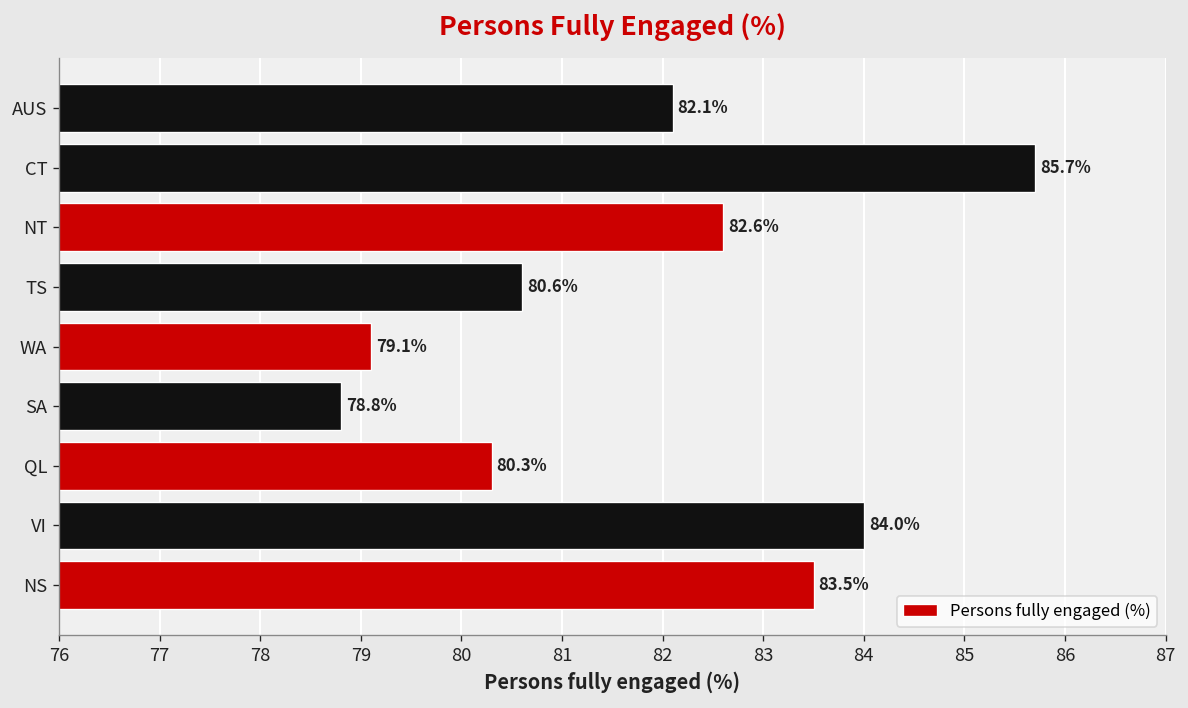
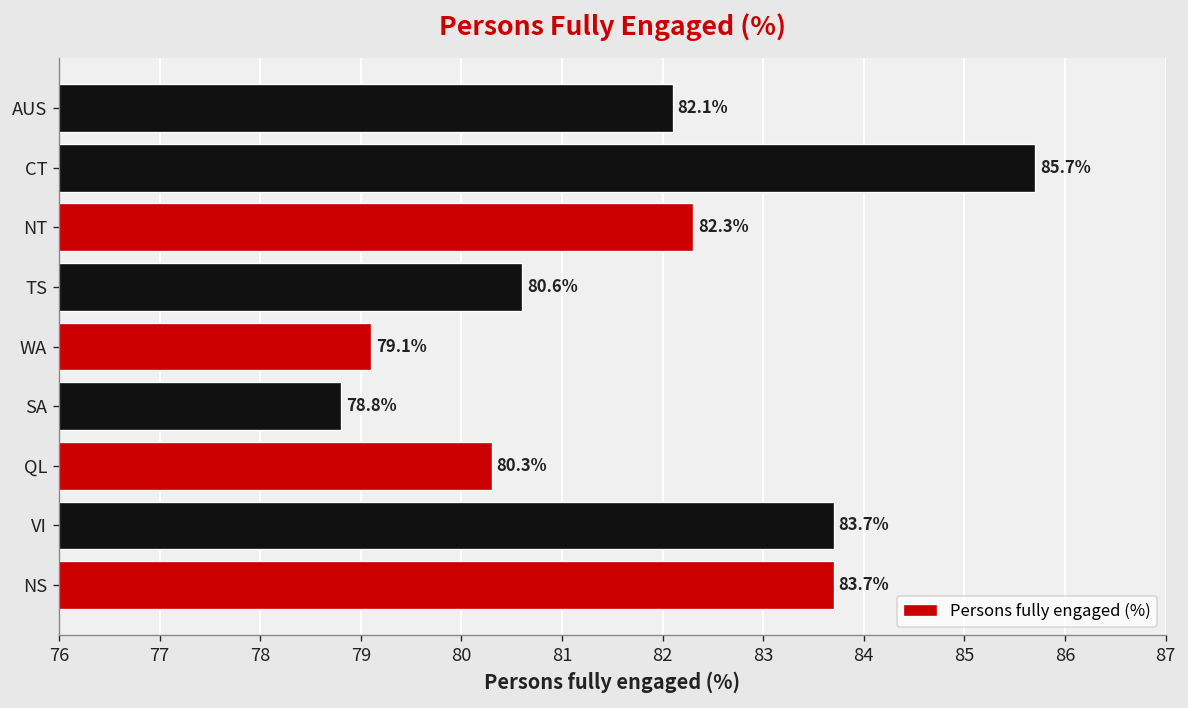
NT: 82.6% -> 82.3%
VI: 84.0% -> 83.7%
NS: 83.5% -> 83.7%
